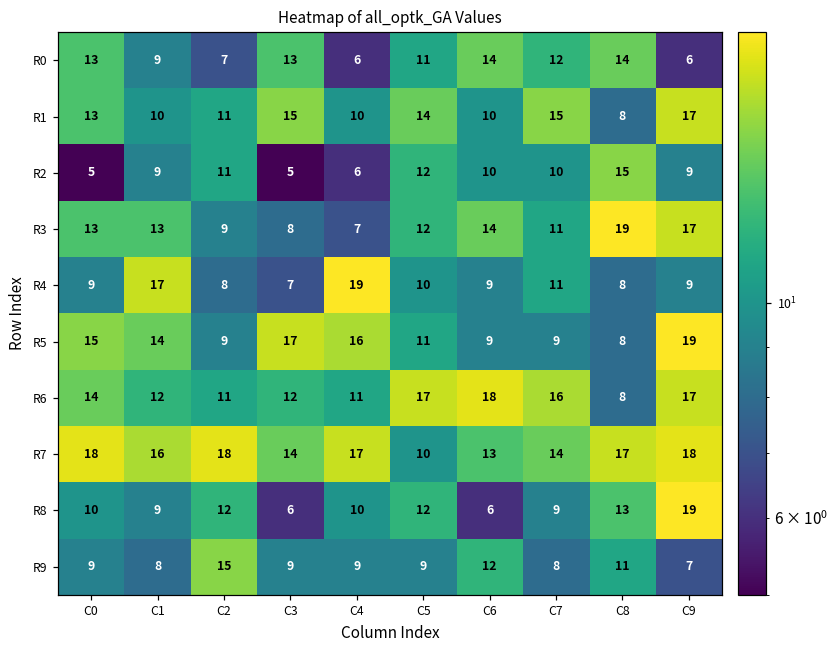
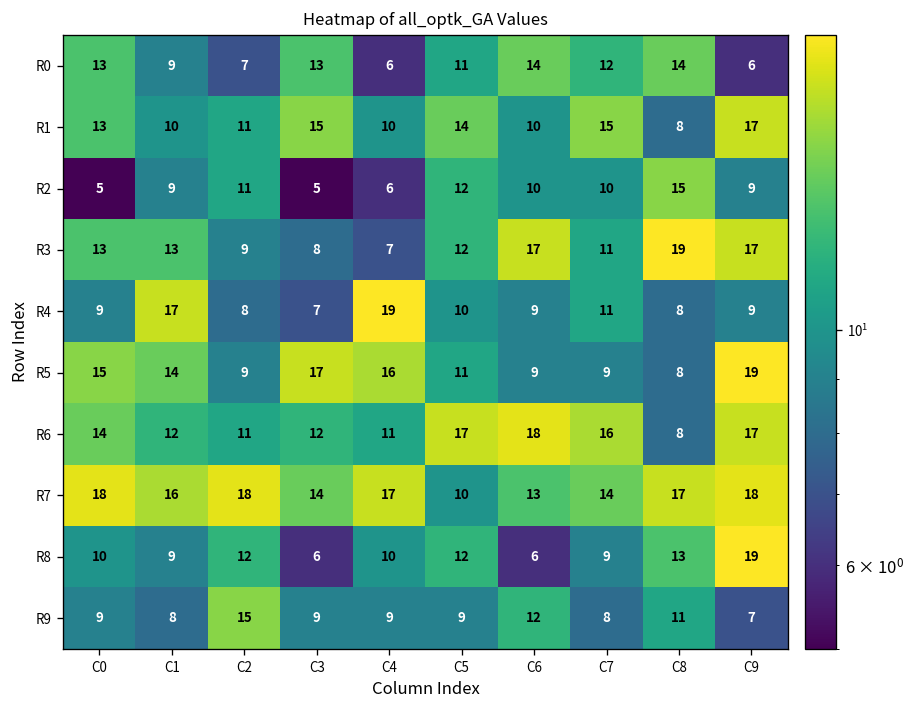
R3, C6: 14 -> 17
